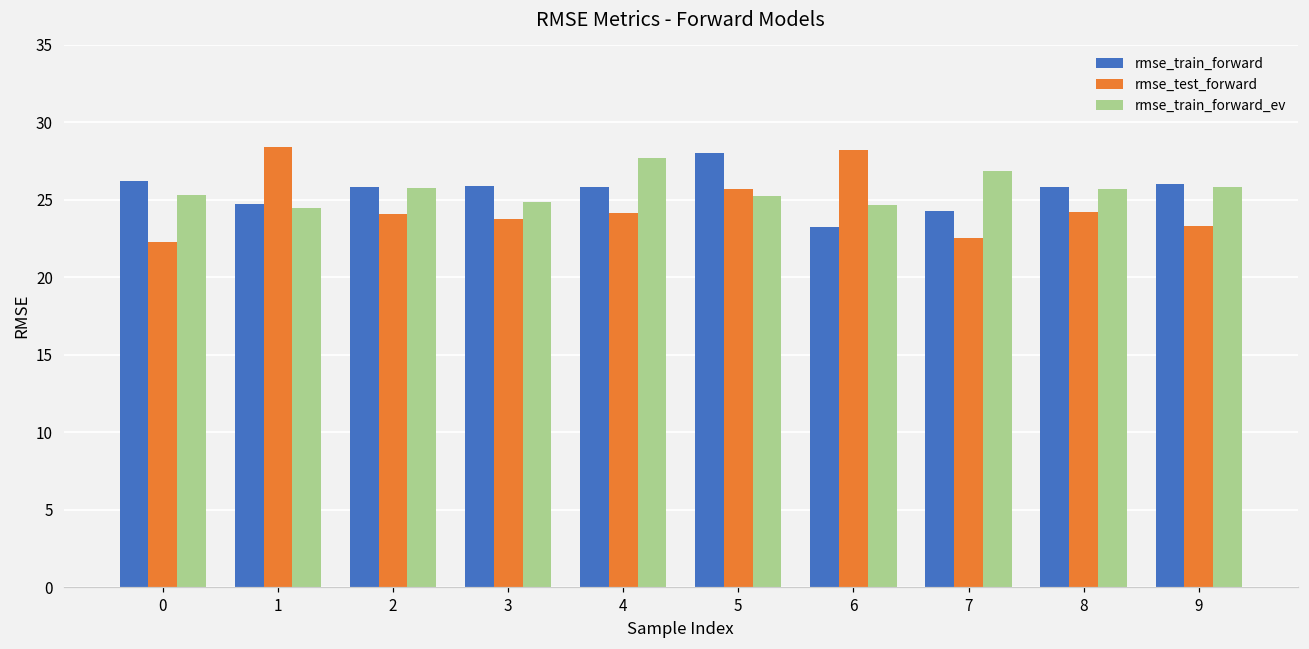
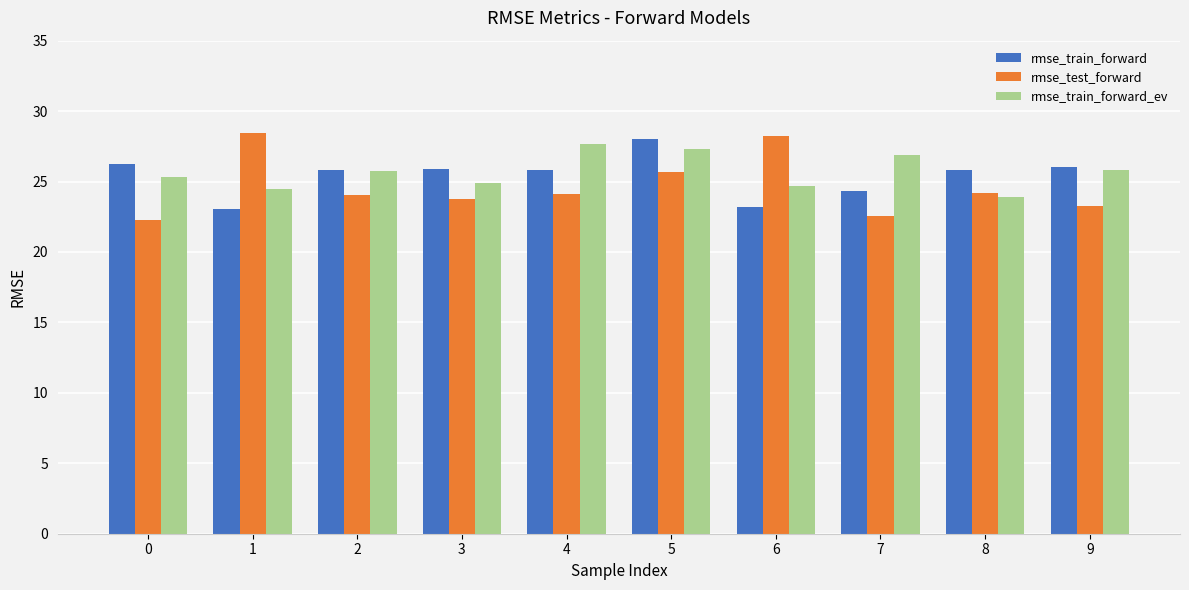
rmse_train_forward, 1: 24.7 -> 23.0
rmse_train_forward_ev, 5: 25.3 -> 27.3
rmse_train_forward_ev, 8: 25.7 -> 23.9
